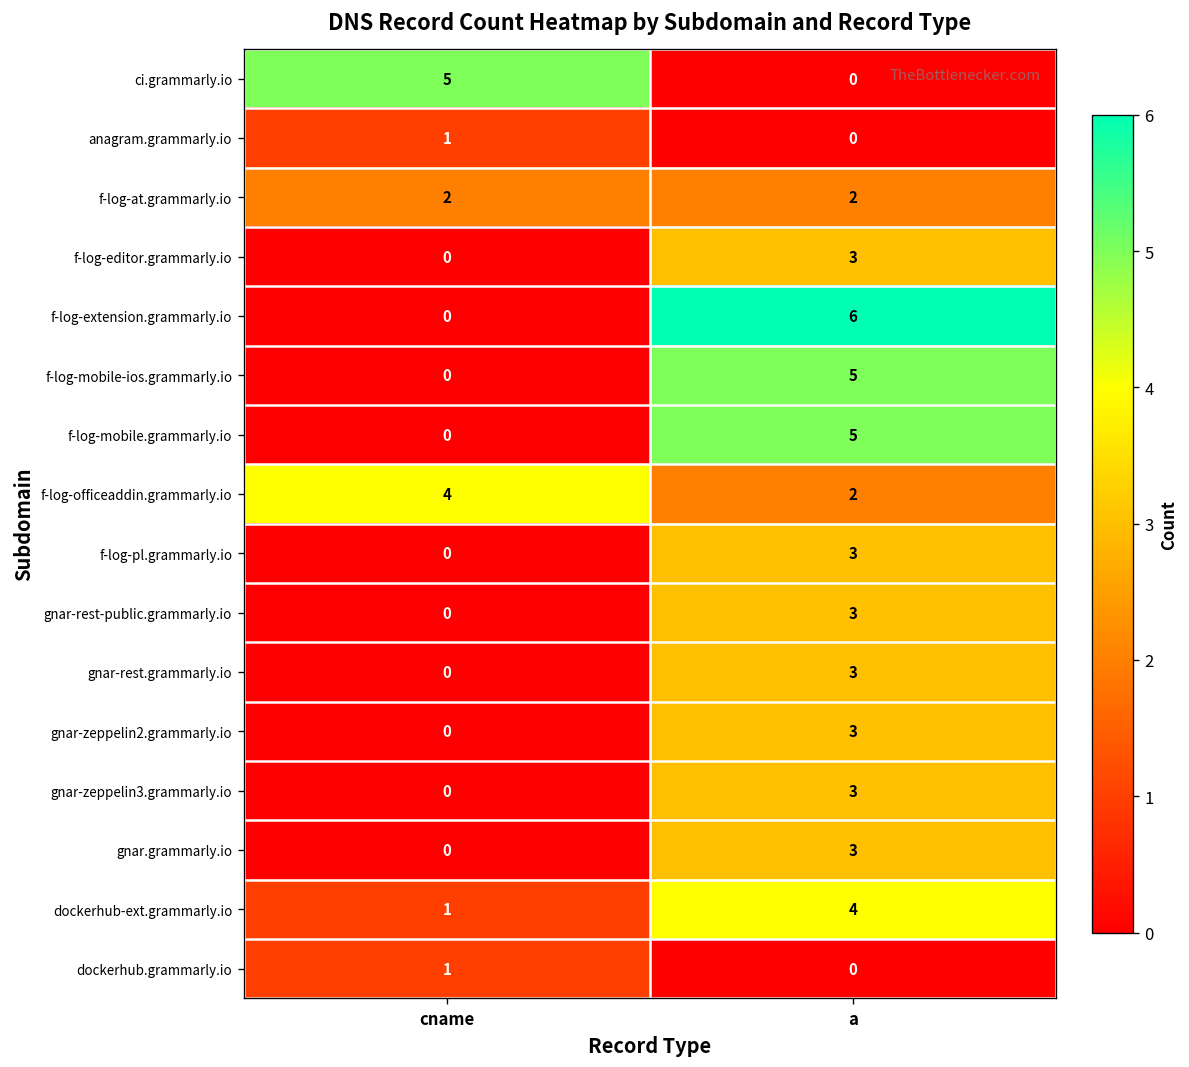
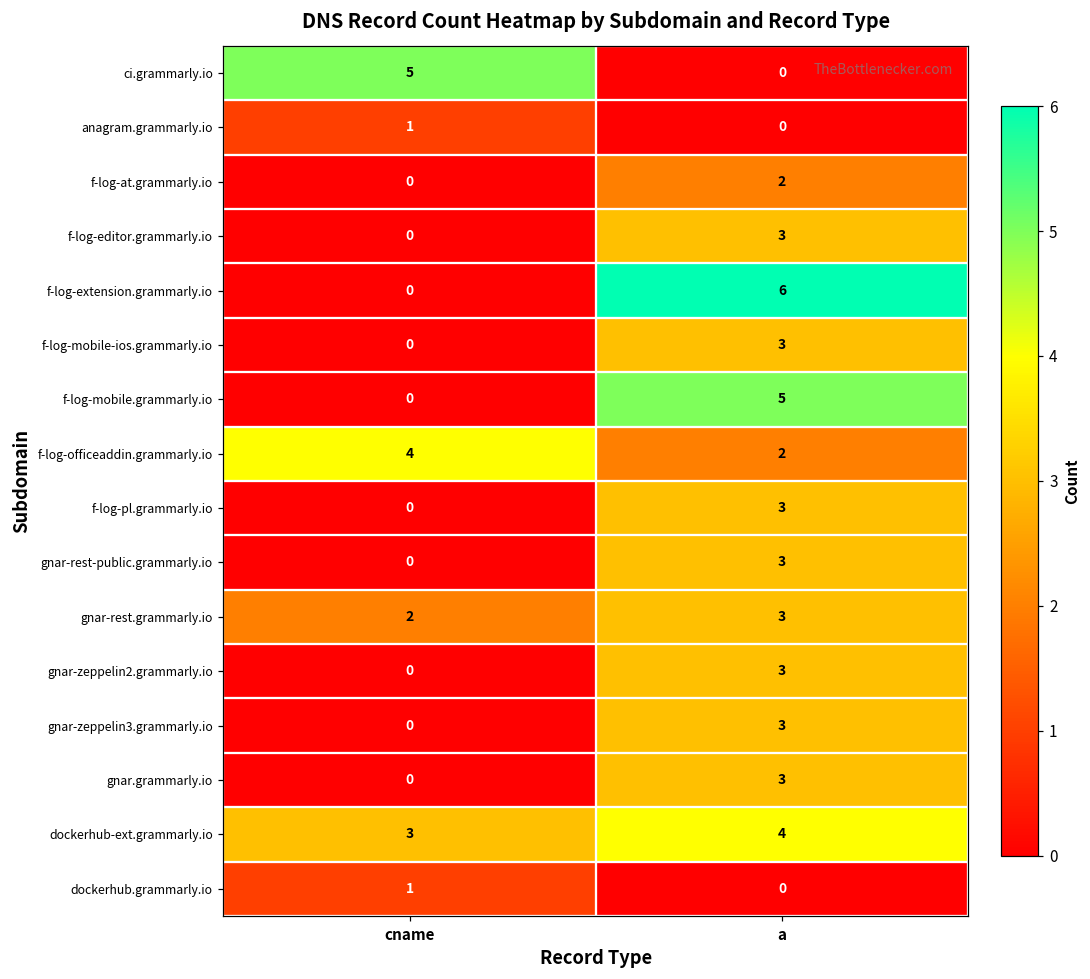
f-log-at.grammarly.io, cname: 2 -> 0
f-log-mobile-ios.grammarly.io, a: 5 -> 3
gnar-rest.grammarly.io, cname: 0 -> 2
dockerhub-ext.grammarly.io, cname: 1 -> 3
